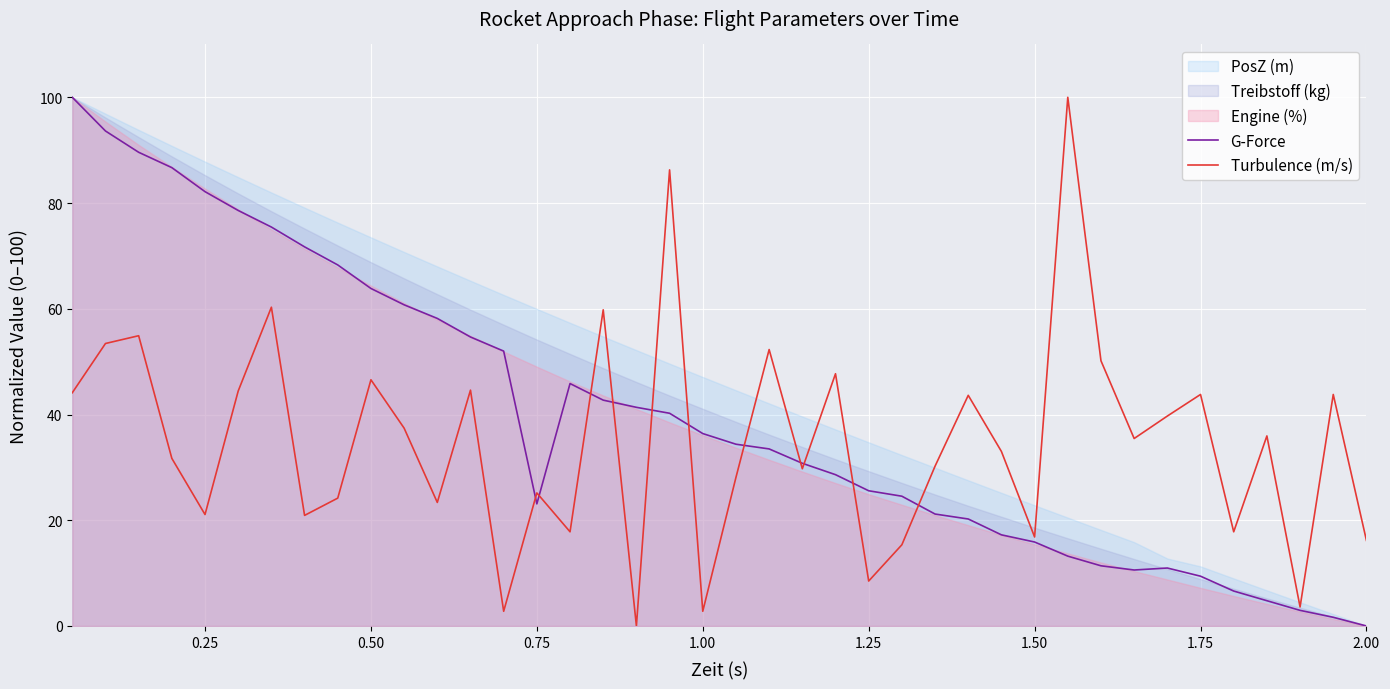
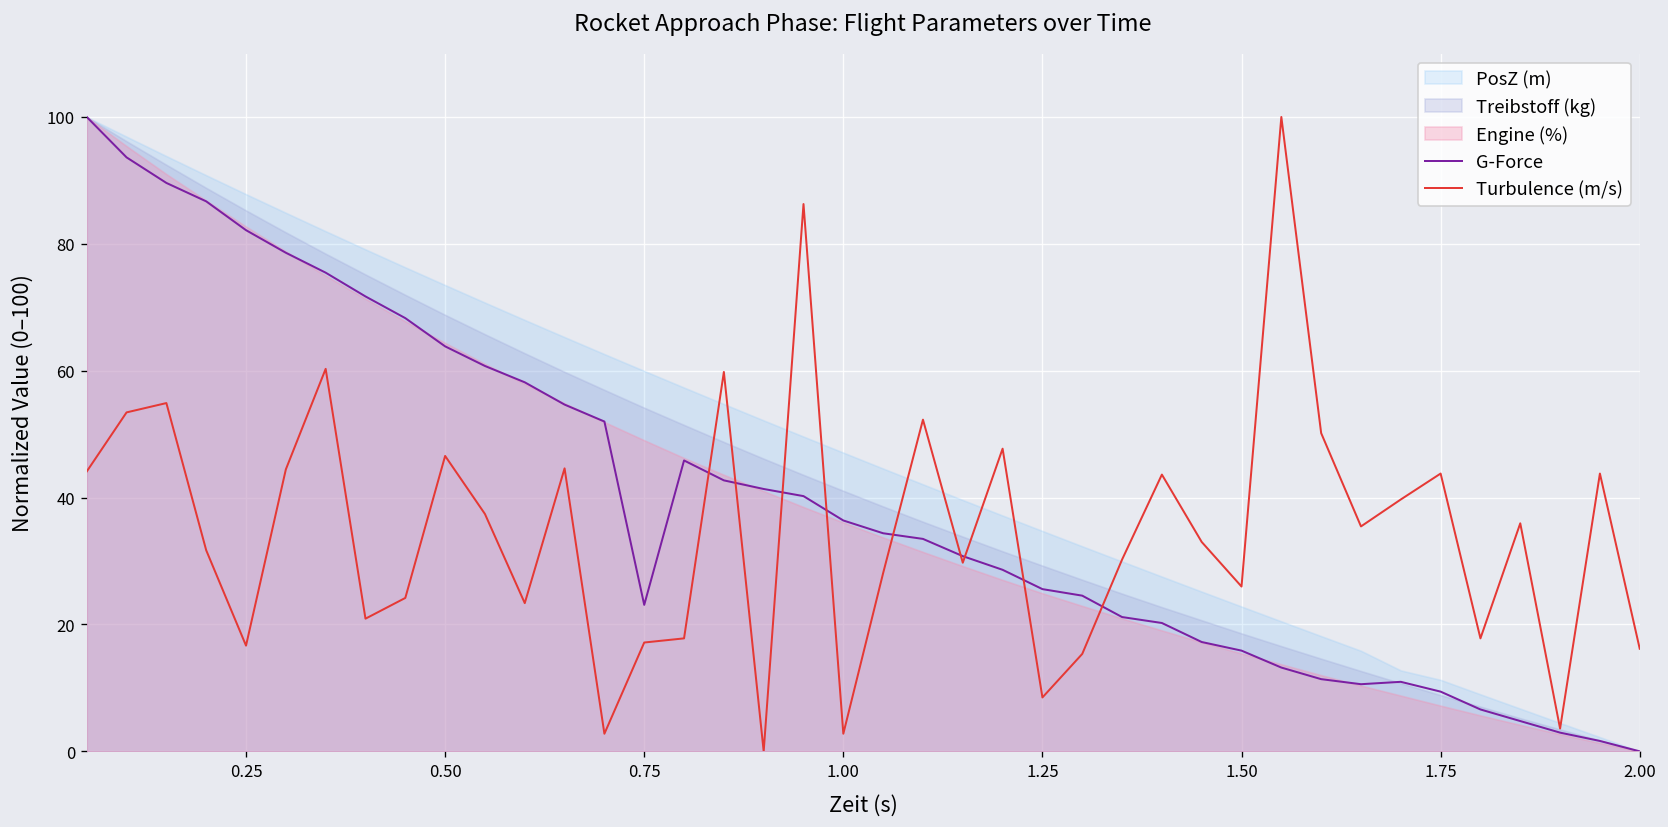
Turbulence (m/s), 0.25: 21 -> 17
Turbulence (m/s), 0.75: 25 -> 17
Turbulence (m/s), 1.50: 17 -> 26
